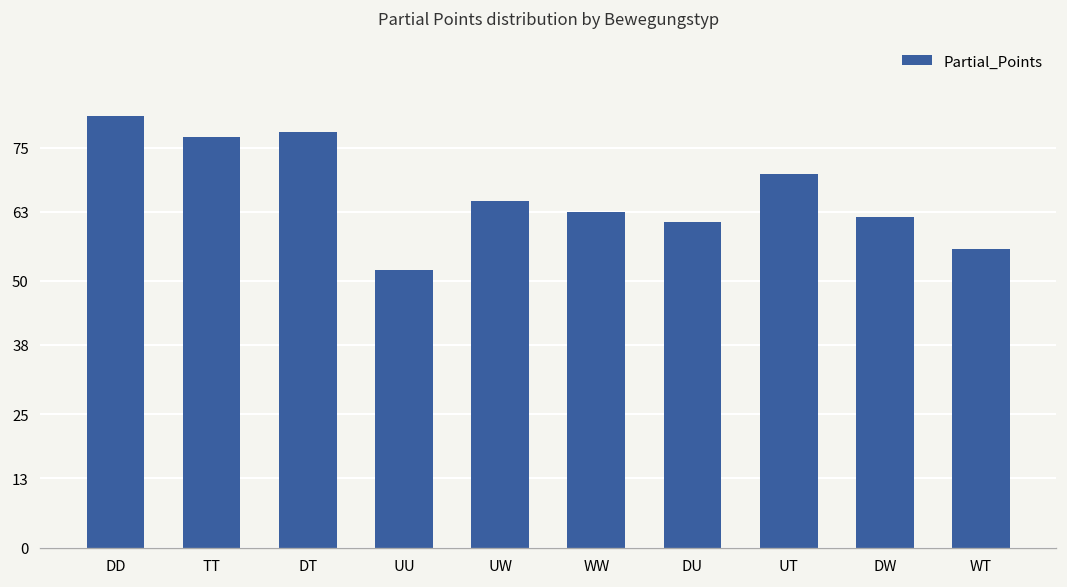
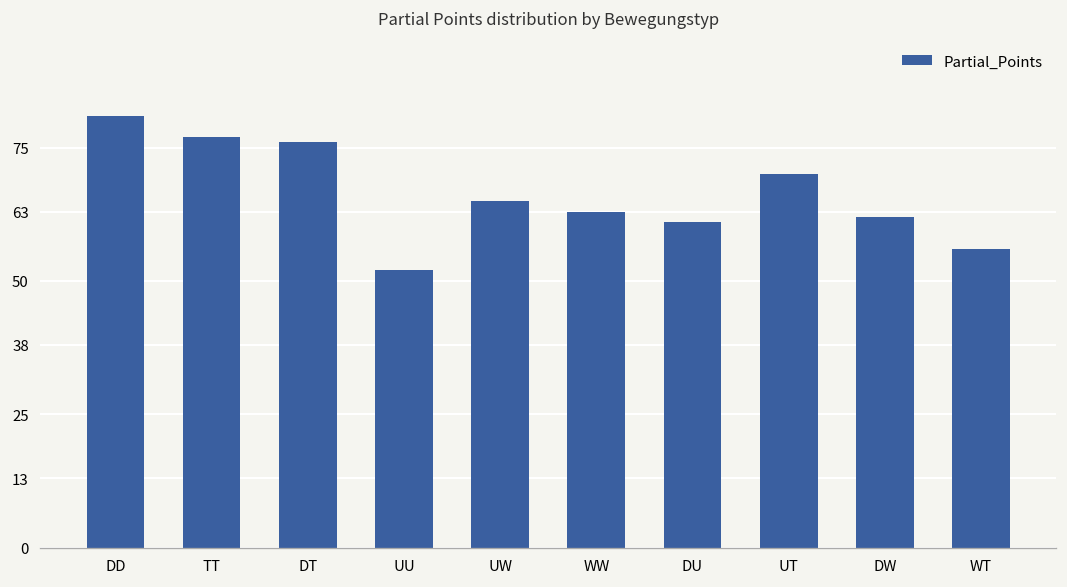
DT: 78 -> 76
